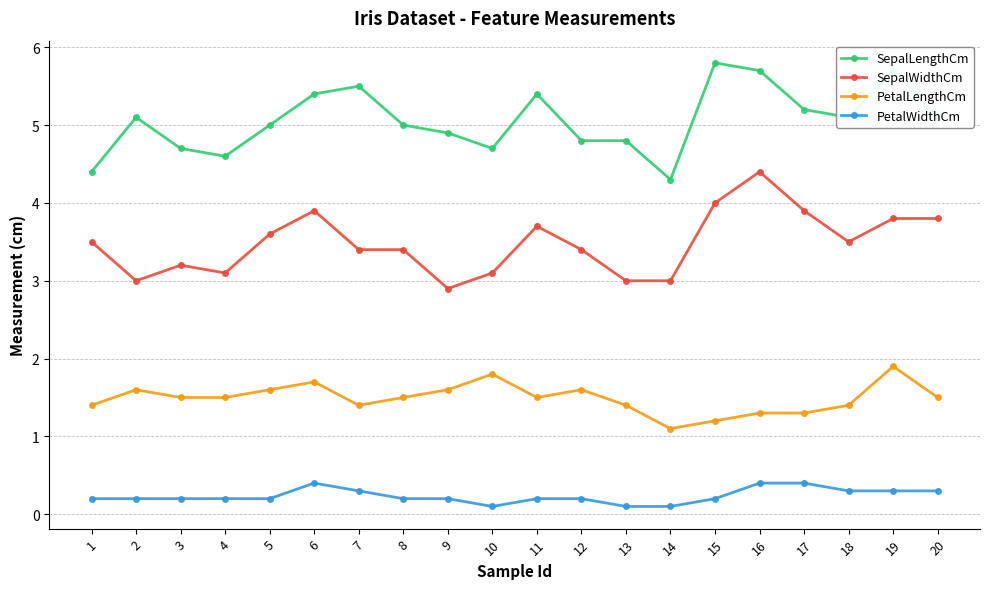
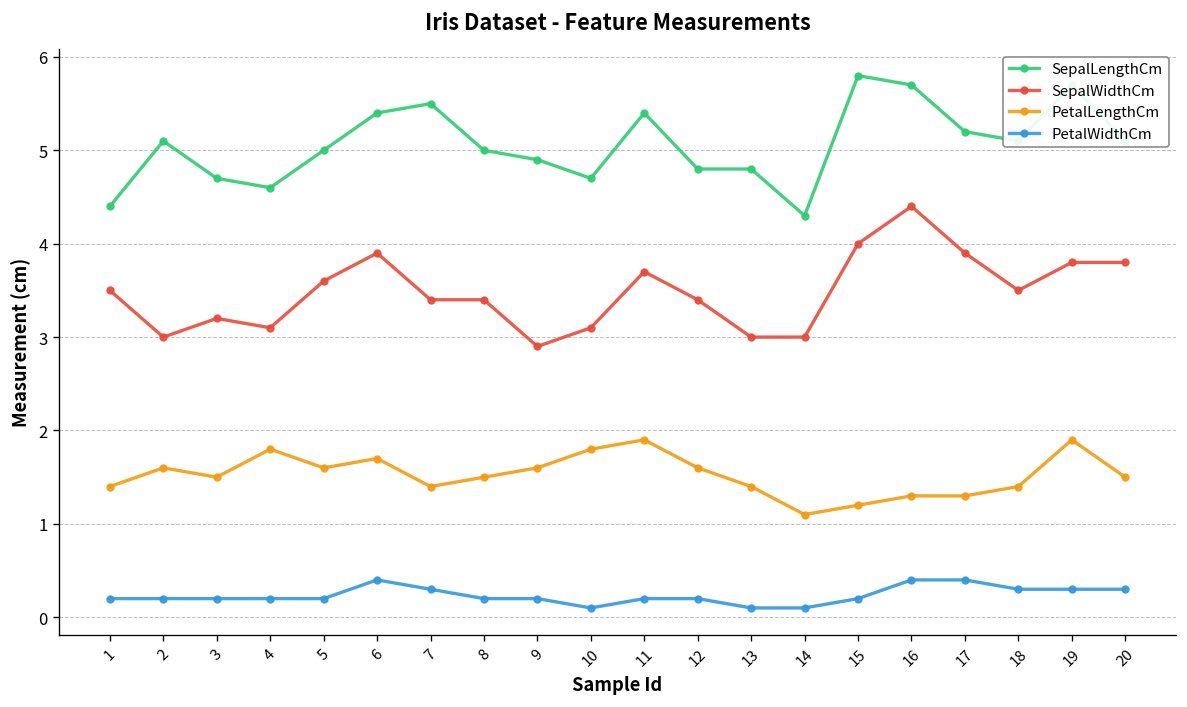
PetalLengthCm, 4: 1.5 -> 1.8
PetalLengthCm, 11: 1.5 -> 1.9
